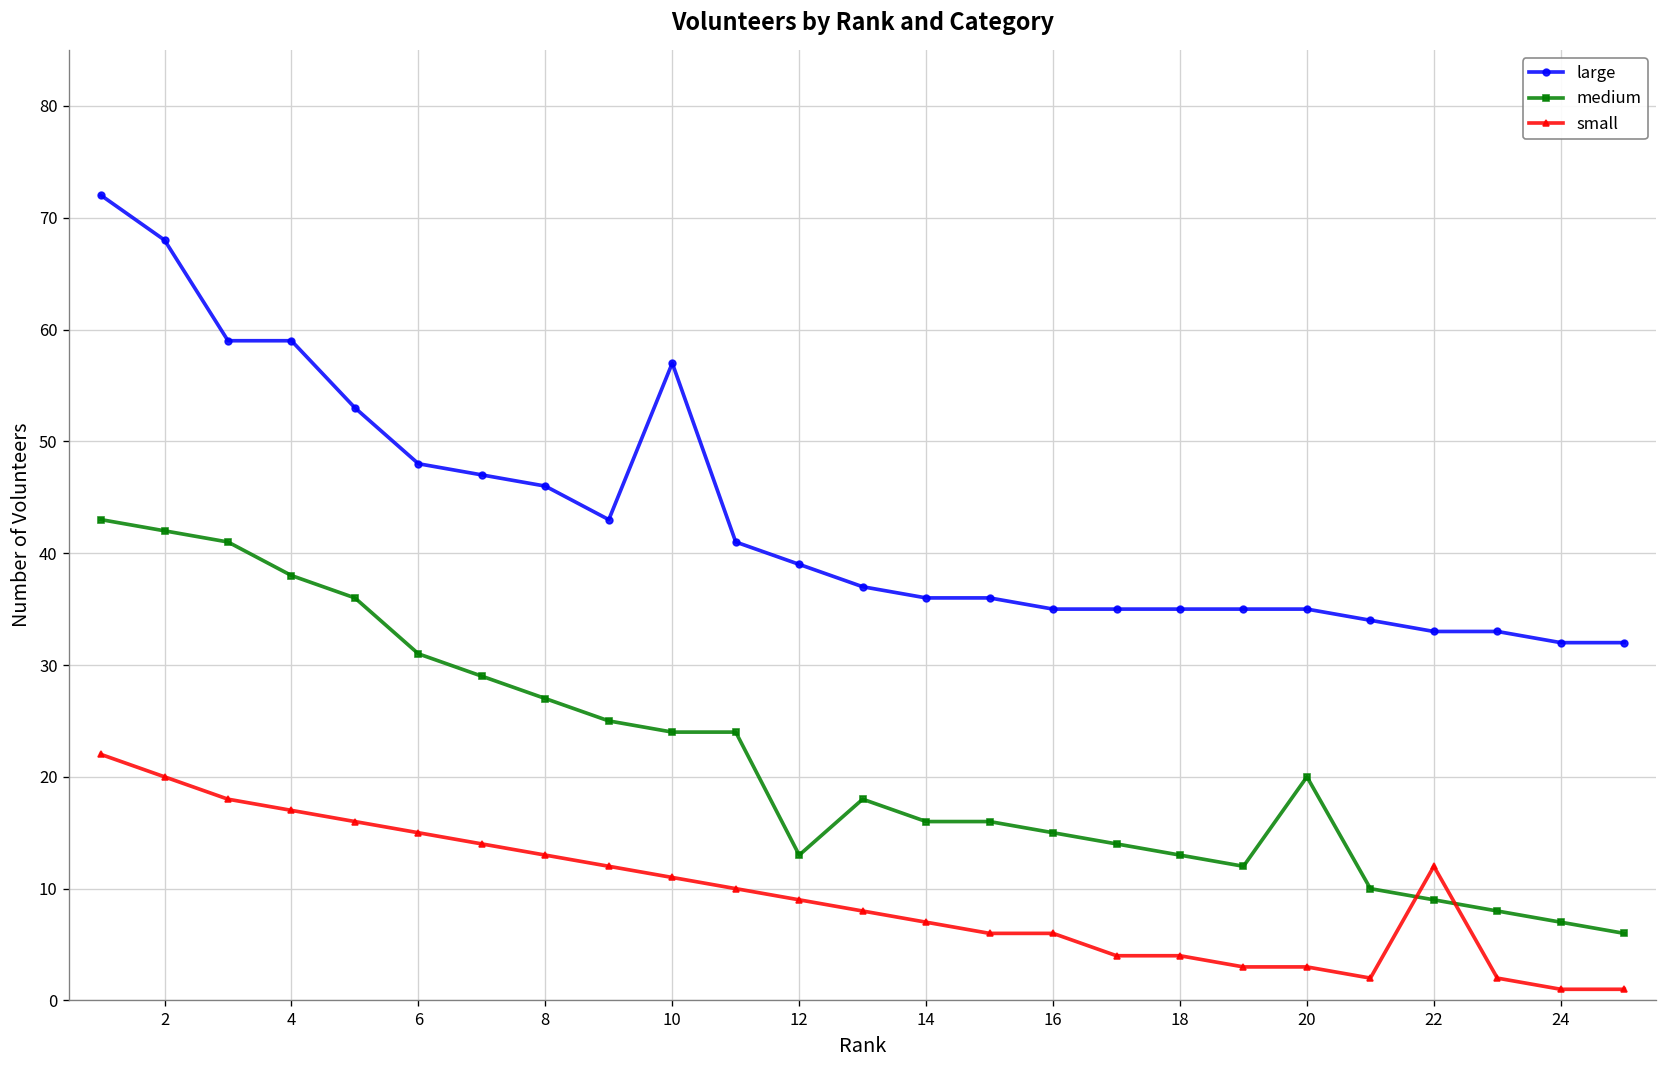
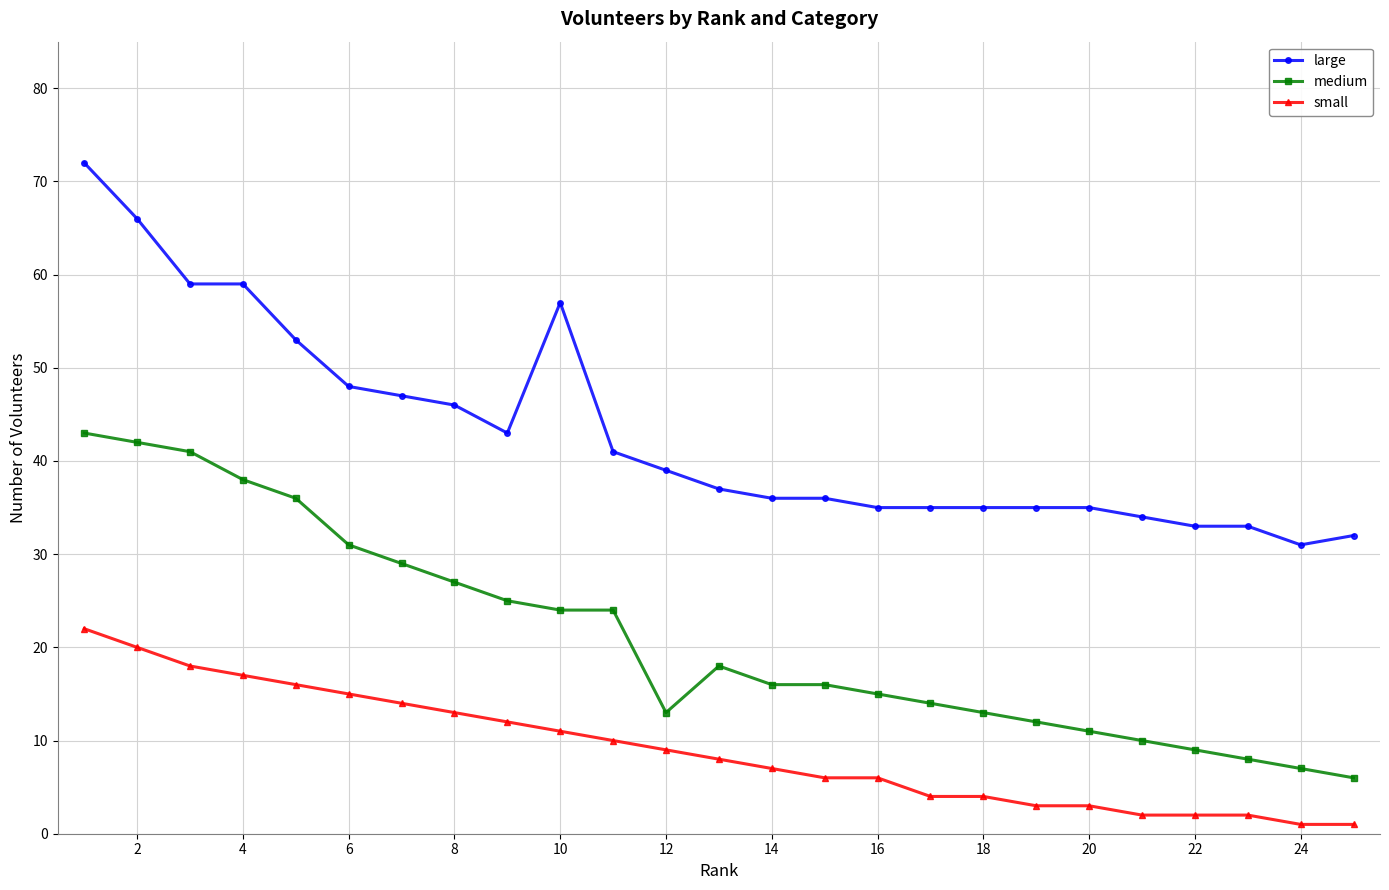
large, 2: 68 -> 66
medium, 20: 20 -> 11
small, 22: 12 -> 2
large, 24: 32 -> 31
